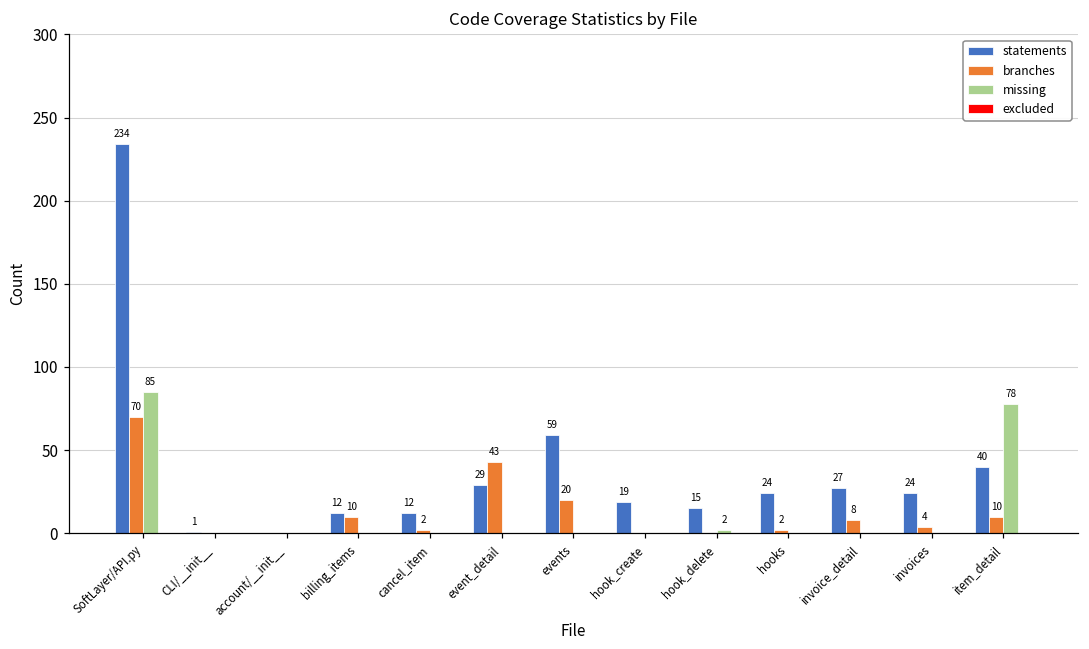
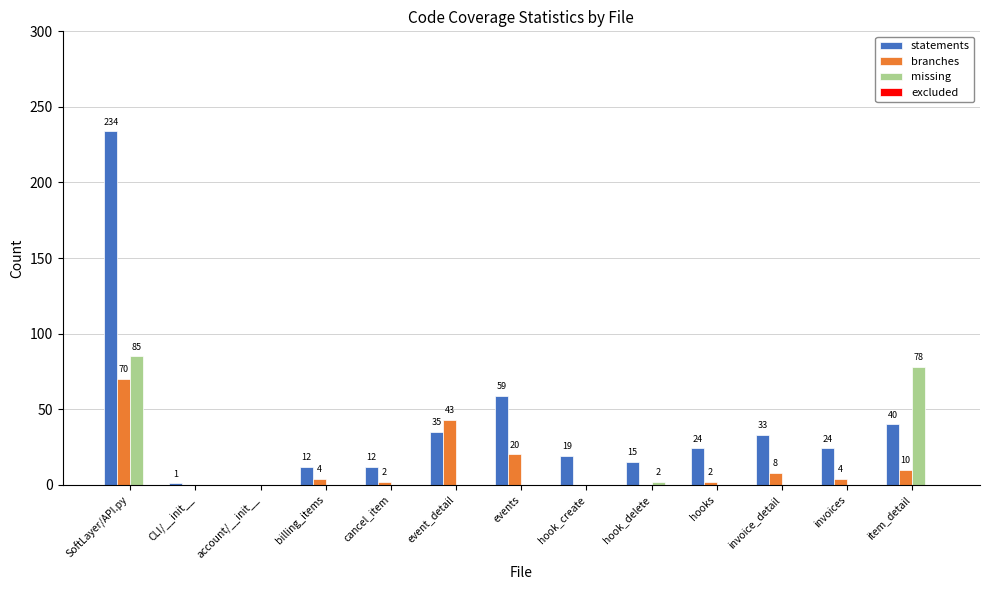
branches, billing_items: 10 -> 4
statements, event_detail: 29 -> 35
statements, invoice_detail: 27 -> 33
